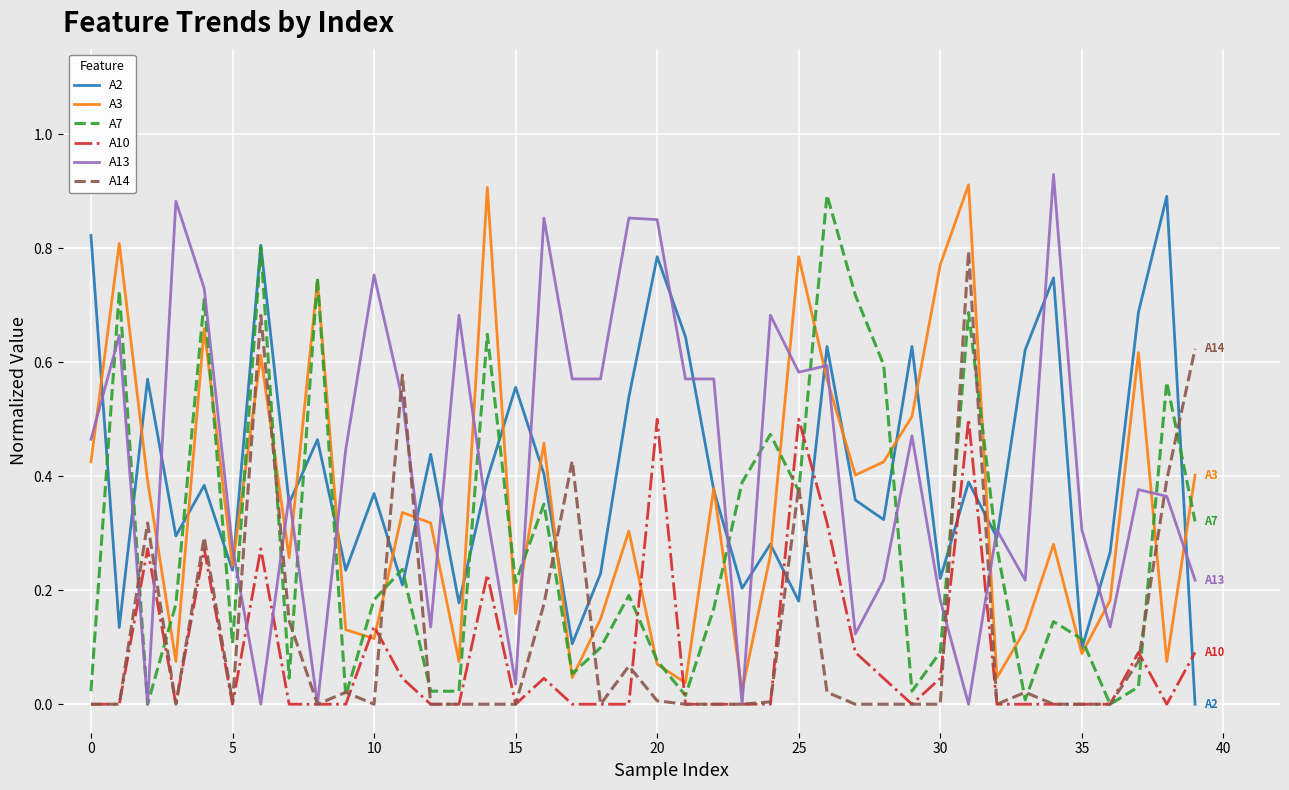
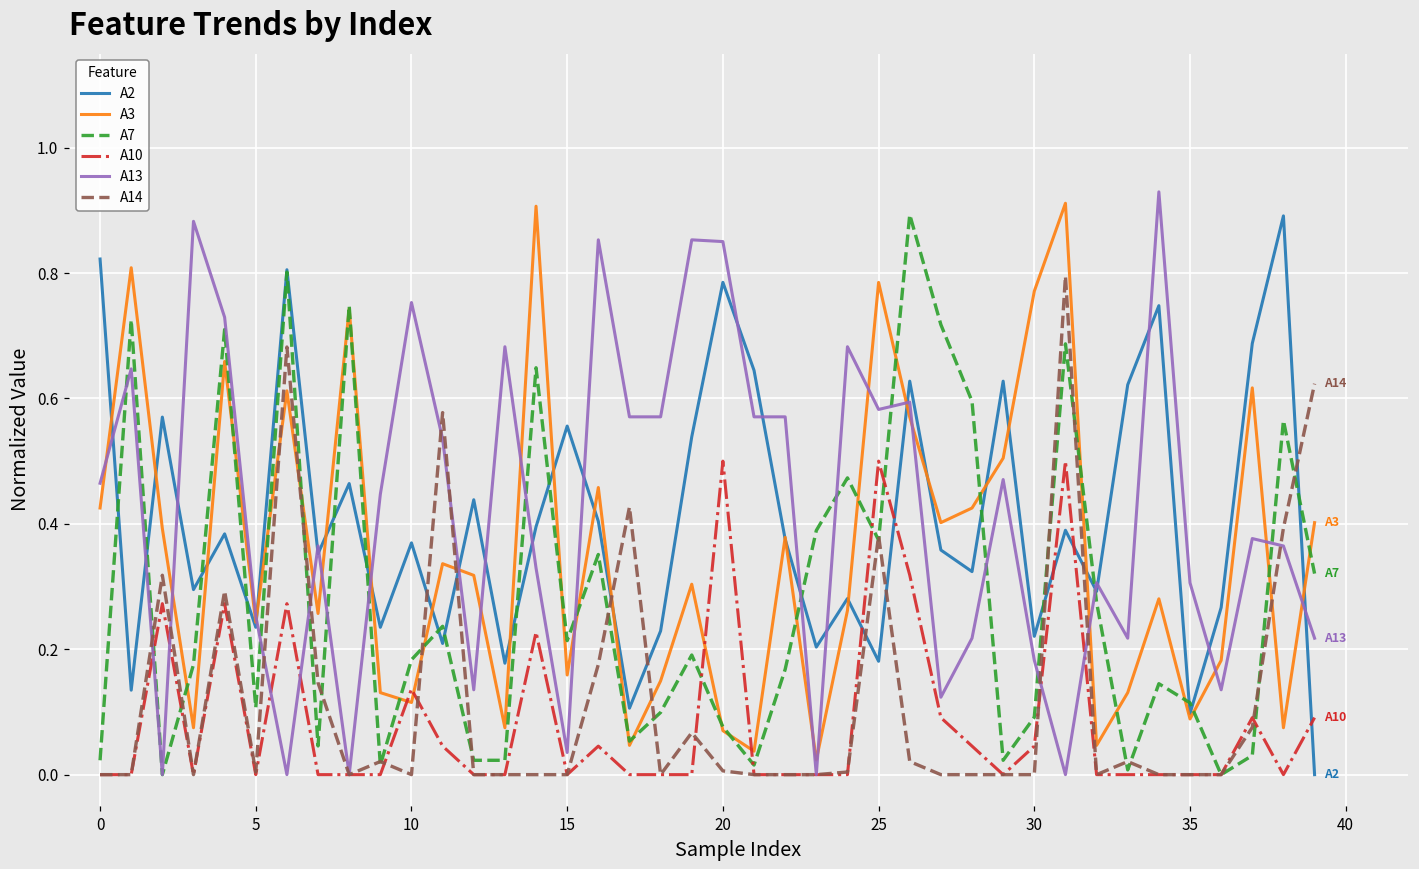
A13, 5: 0.28 -> 0.25
